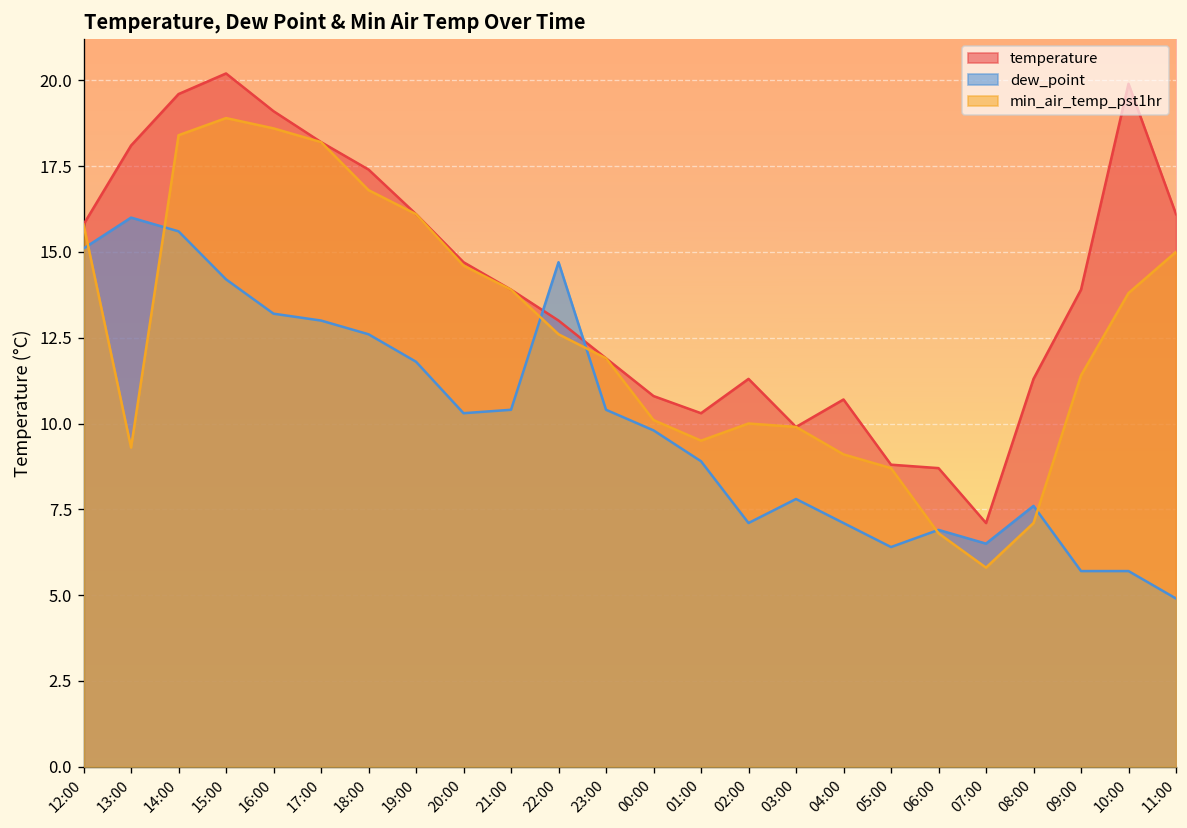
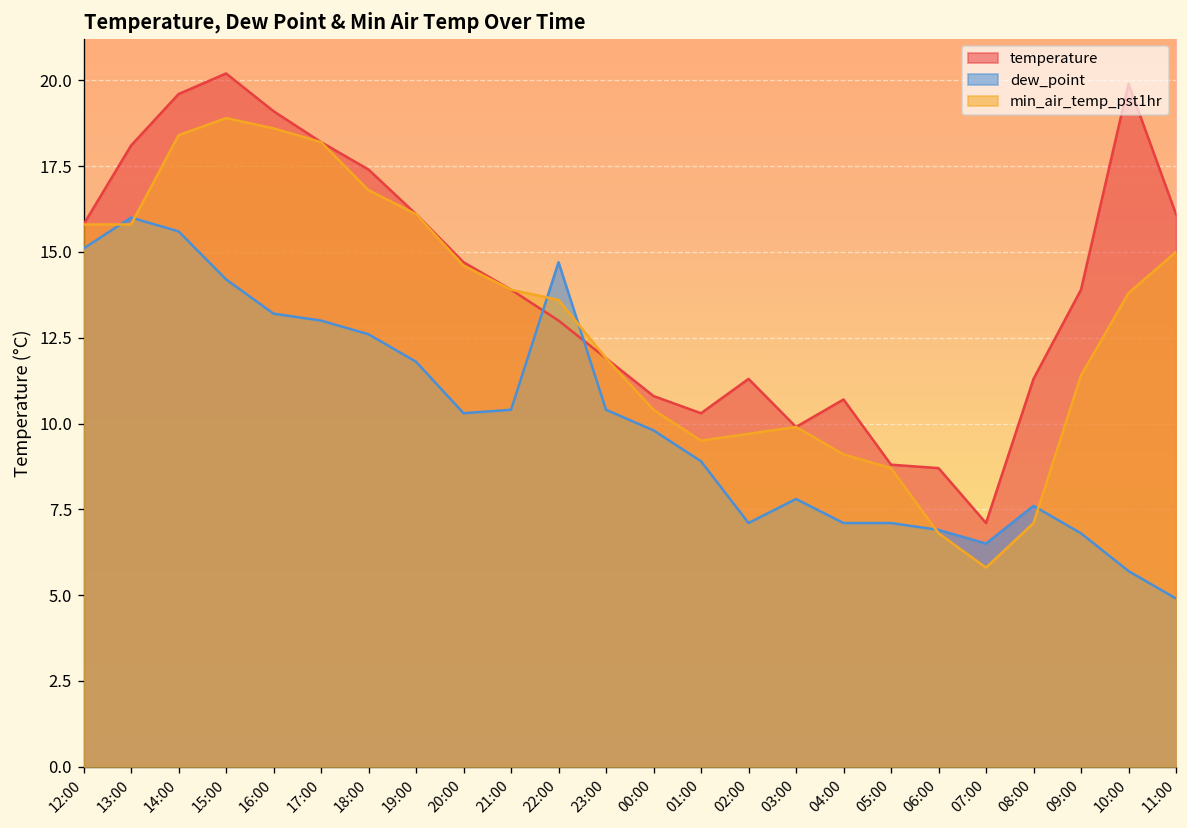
min_air_temp_pst1hr, 13:00: 9.3 -> 15.8
min_air_temp_pst1hr, 22:00: 12.6 -> 13.6
min_air_temp_pst1hr, 00:00: 10.1 -> 10.4
min_air_temp_pst1hr, 02:00: 10.0 -> 9.7
dew_point, 05:00: 6.4 -> 7.1
dew_point, 09:00: 5.7 -> 6.8
